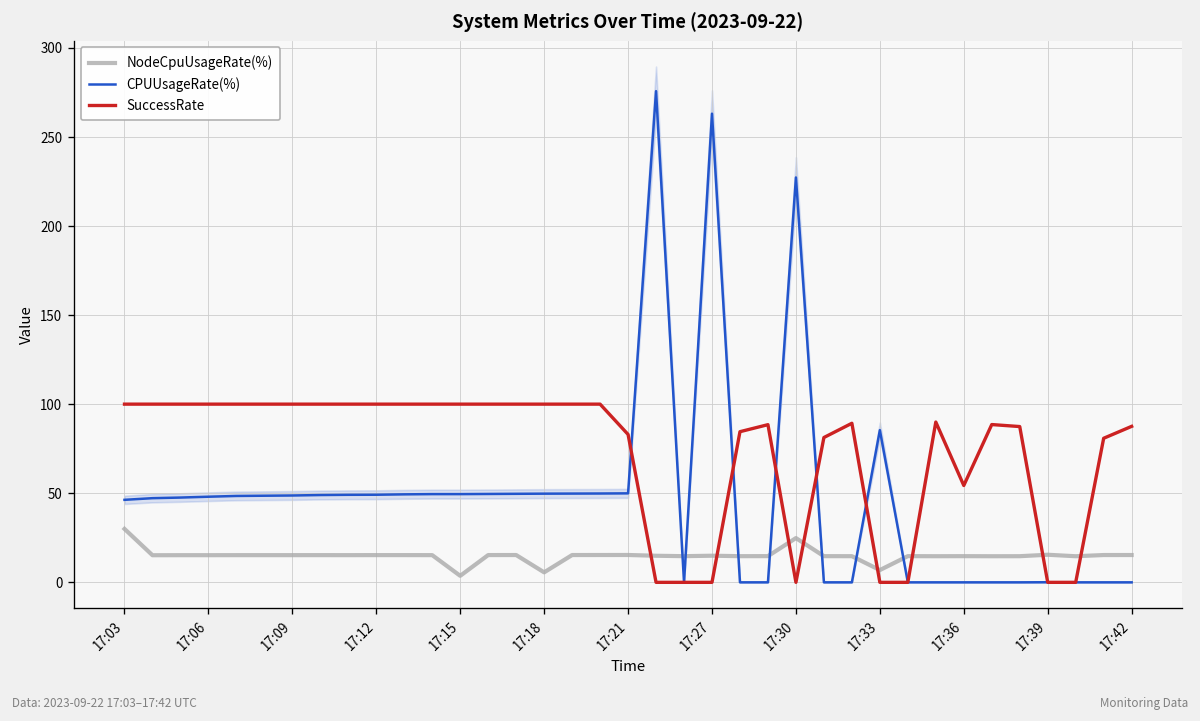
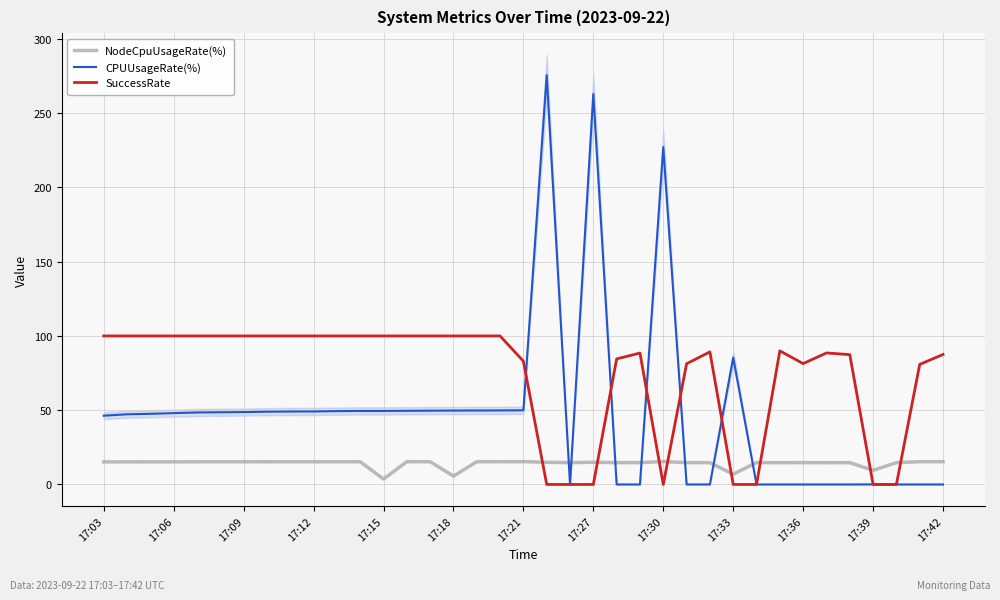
NodeCpuUsageRate(%), 17:03: 30 -> 15
NodeCpuUsageRate(%), 17:30: 25 -> 15
SuccessRate, 17:36: 54 -> 81
NodeCpuUsageRate(%), 17:39: 15 -> 10
